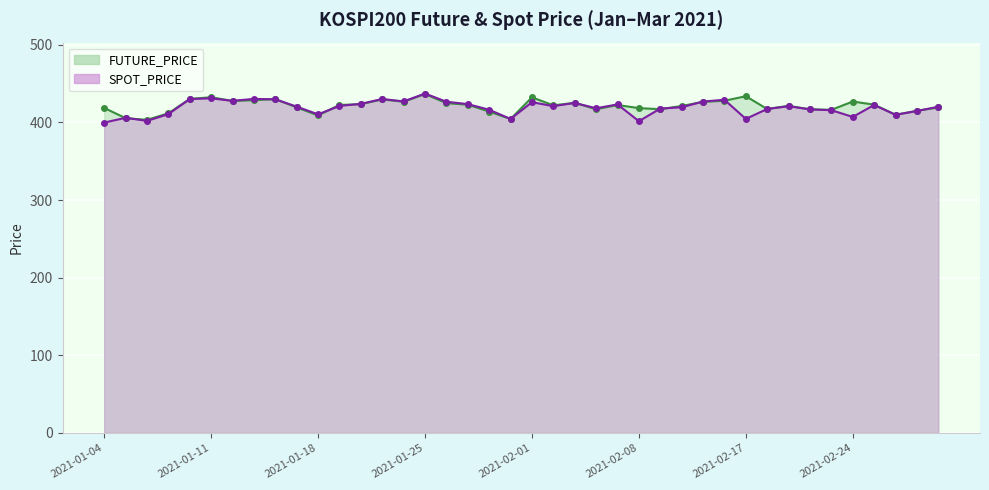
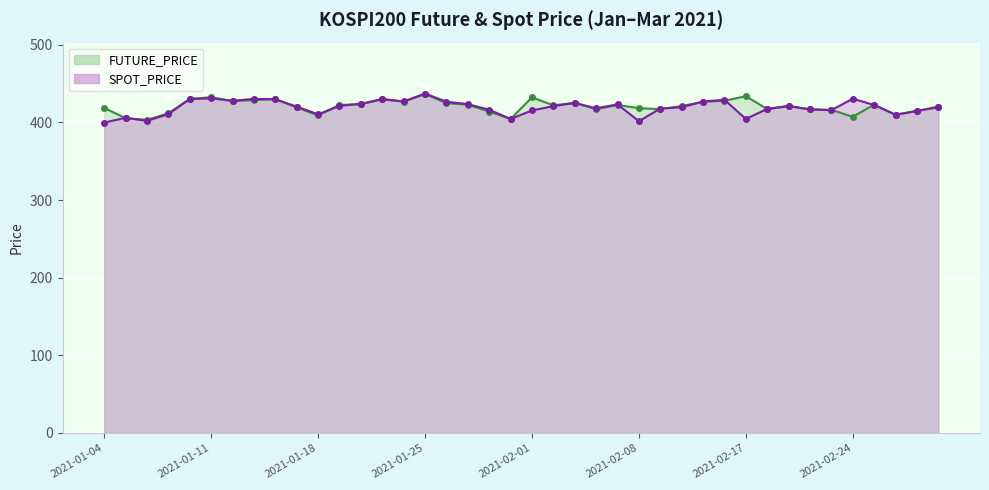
SPOT_PRICE, 2021-02-01: 430 -> 420
FUTURE_PRICE, 2021-02-24: 430 -> 410
SPOT_PRICE, 2021-02-24: 410 -> 430
